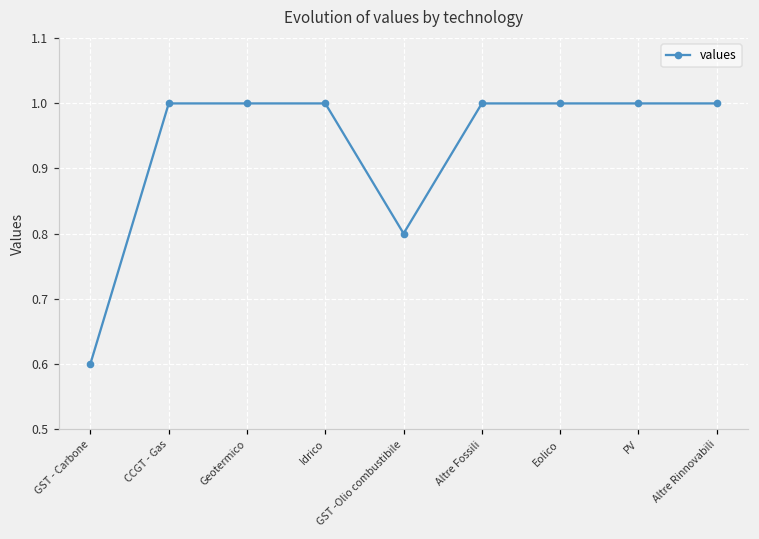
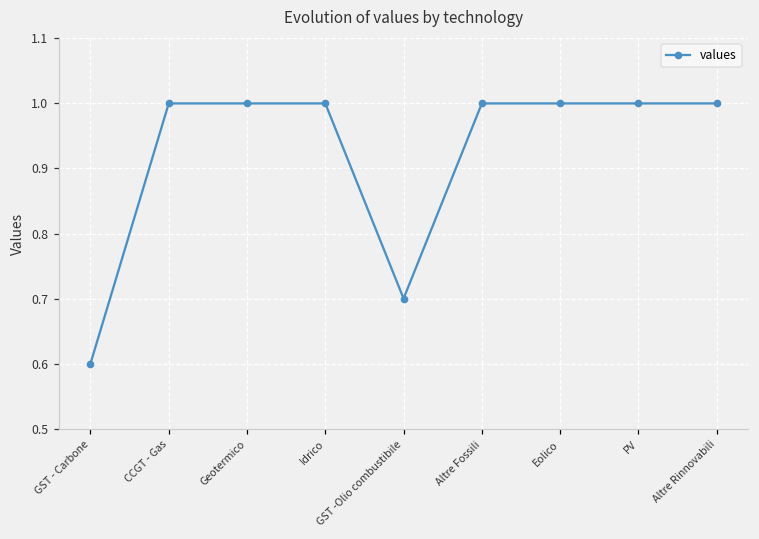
GST -Olio combustibile: 0.8 -> 0.7
